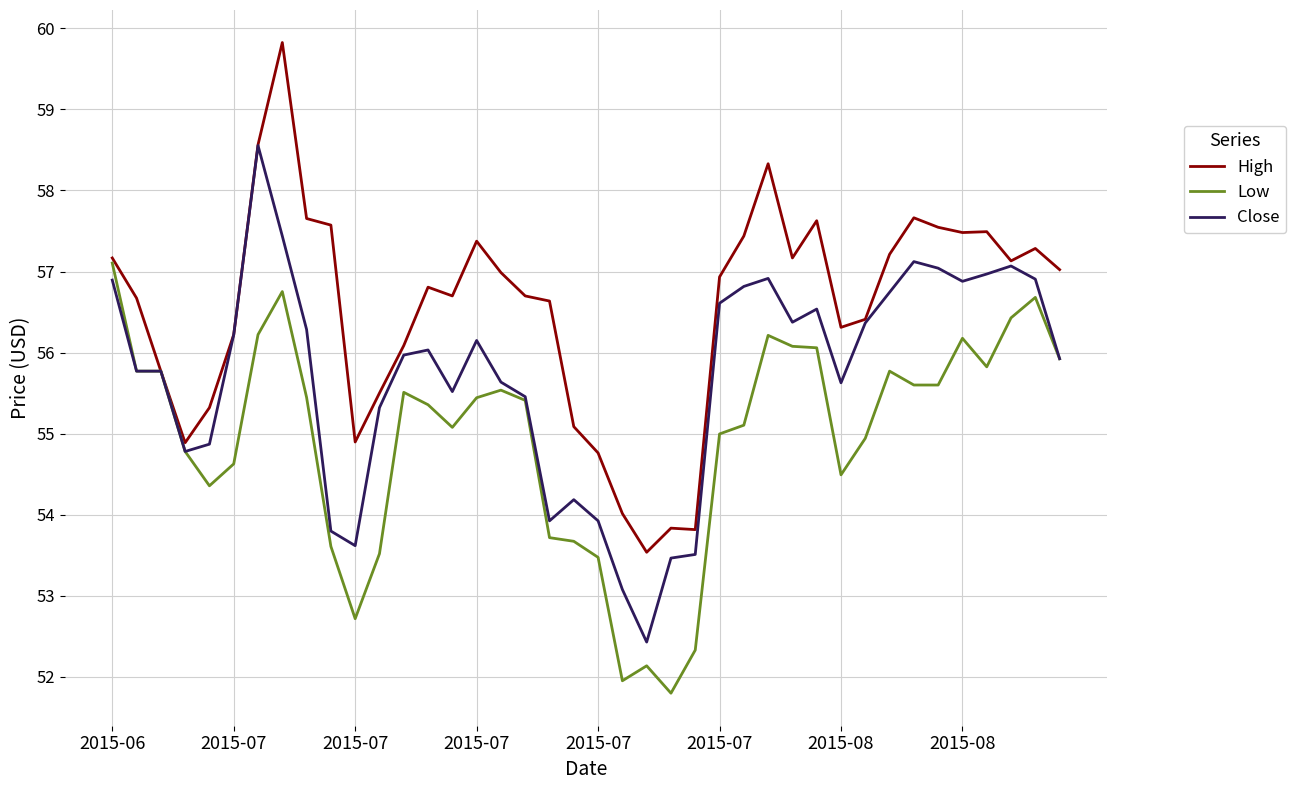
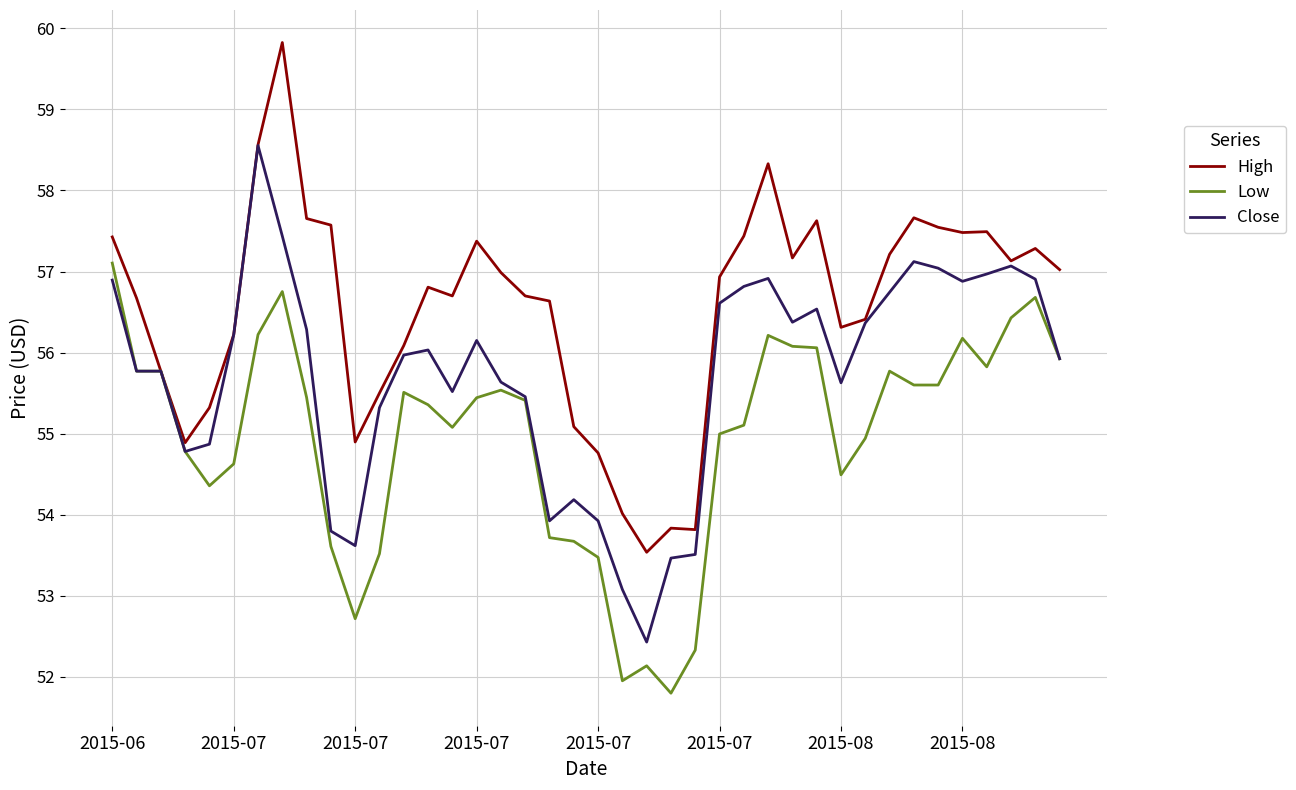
High, 2015-06: 57.2 -> 57.4
